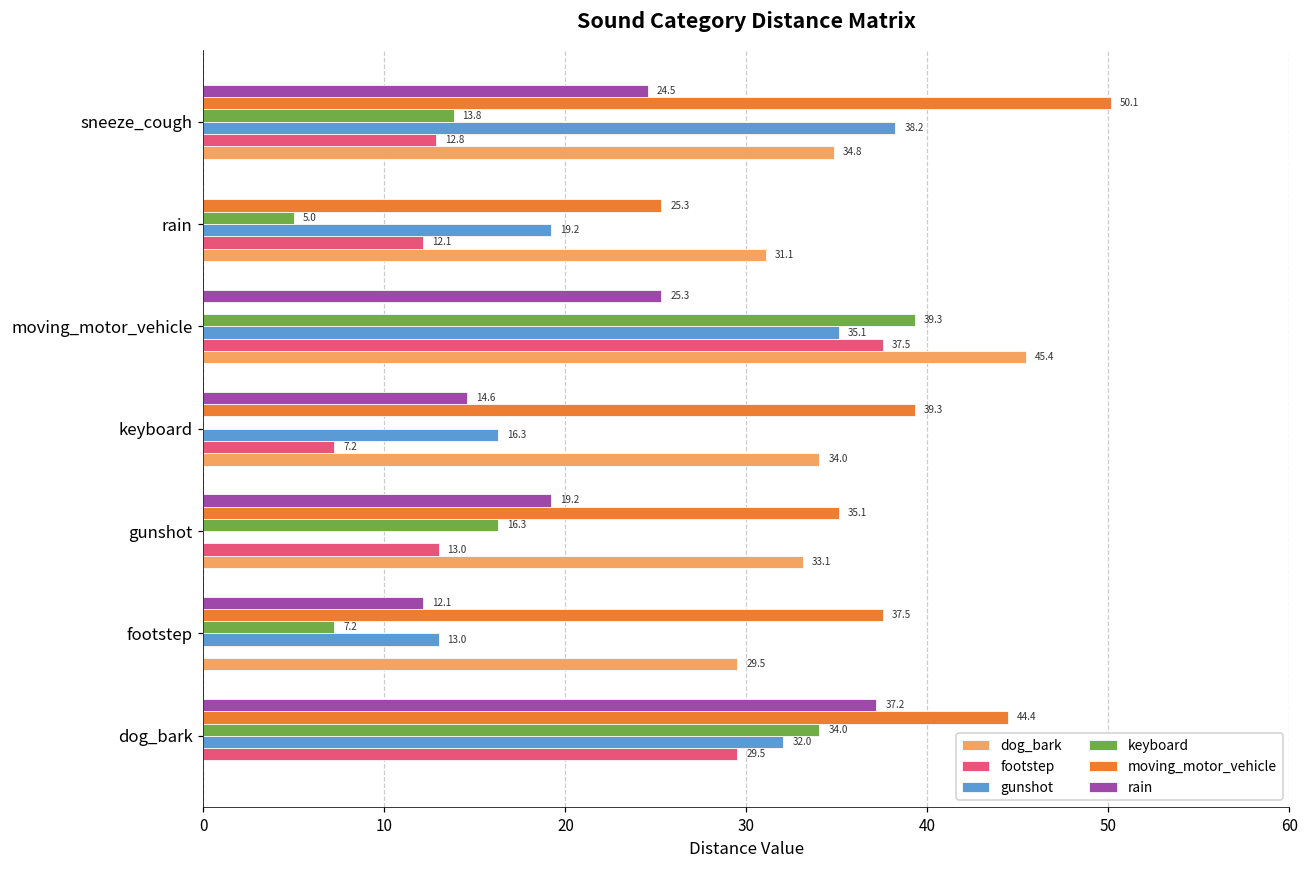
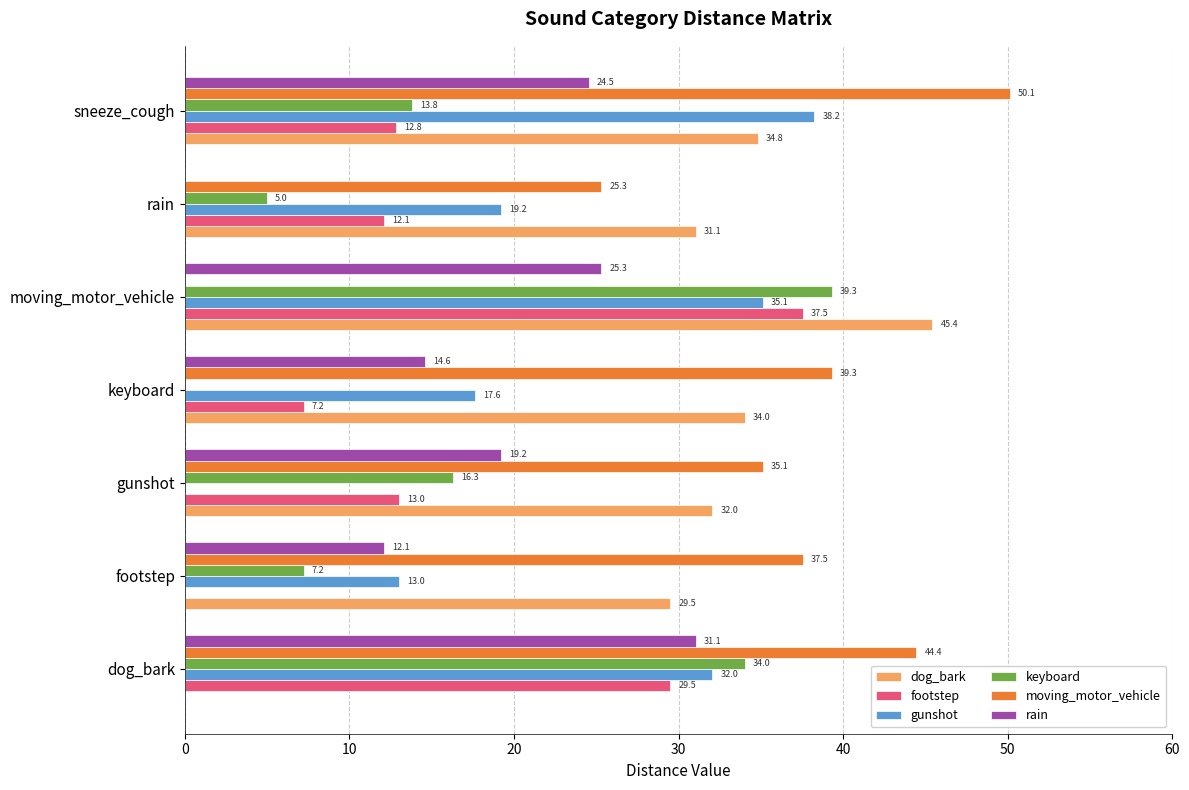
gunshot, keyboard: 16.3 -> 17.6
dog_bark, gunshot: 33.1 -> 32.0
rain, dog_bark: 37.2 -> 31.1
